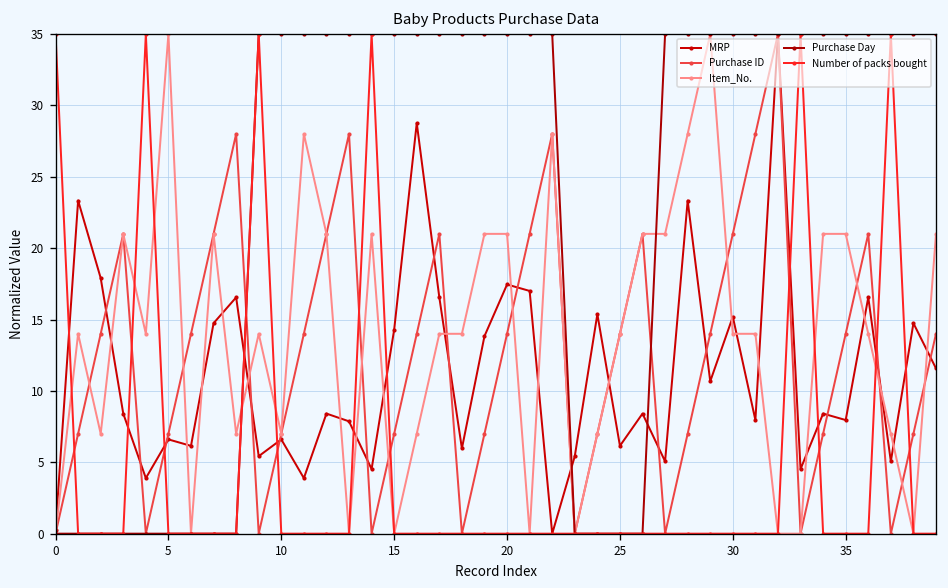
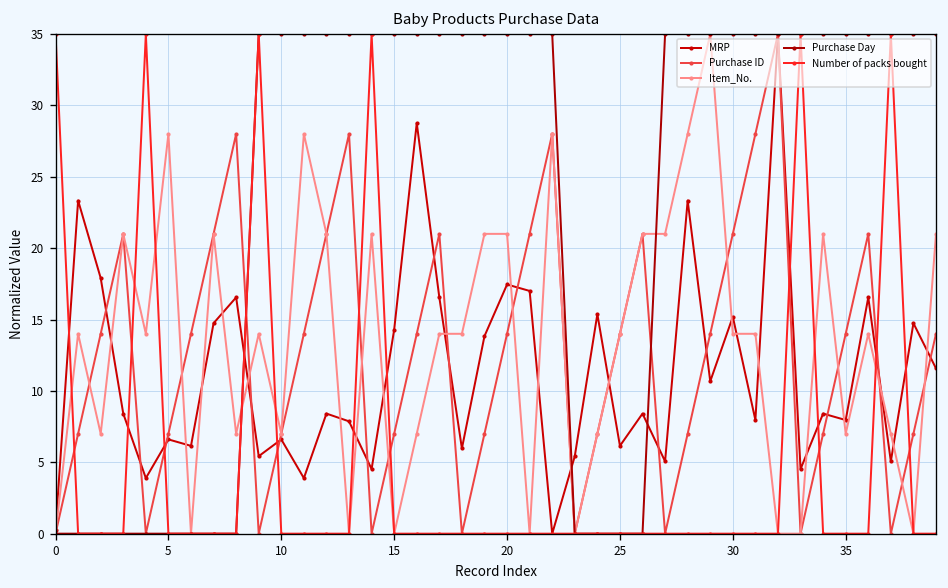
Item_No., 5: 35.0 -> 28.0
Item_No., 35: 21.0 -> 7.0
